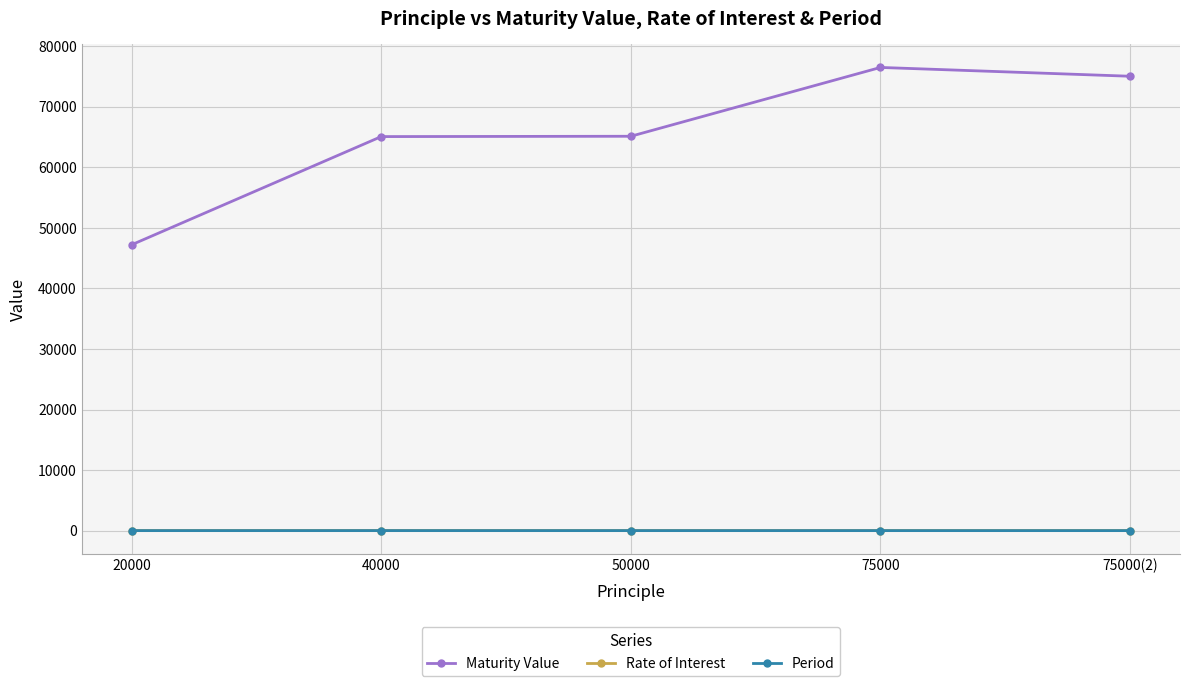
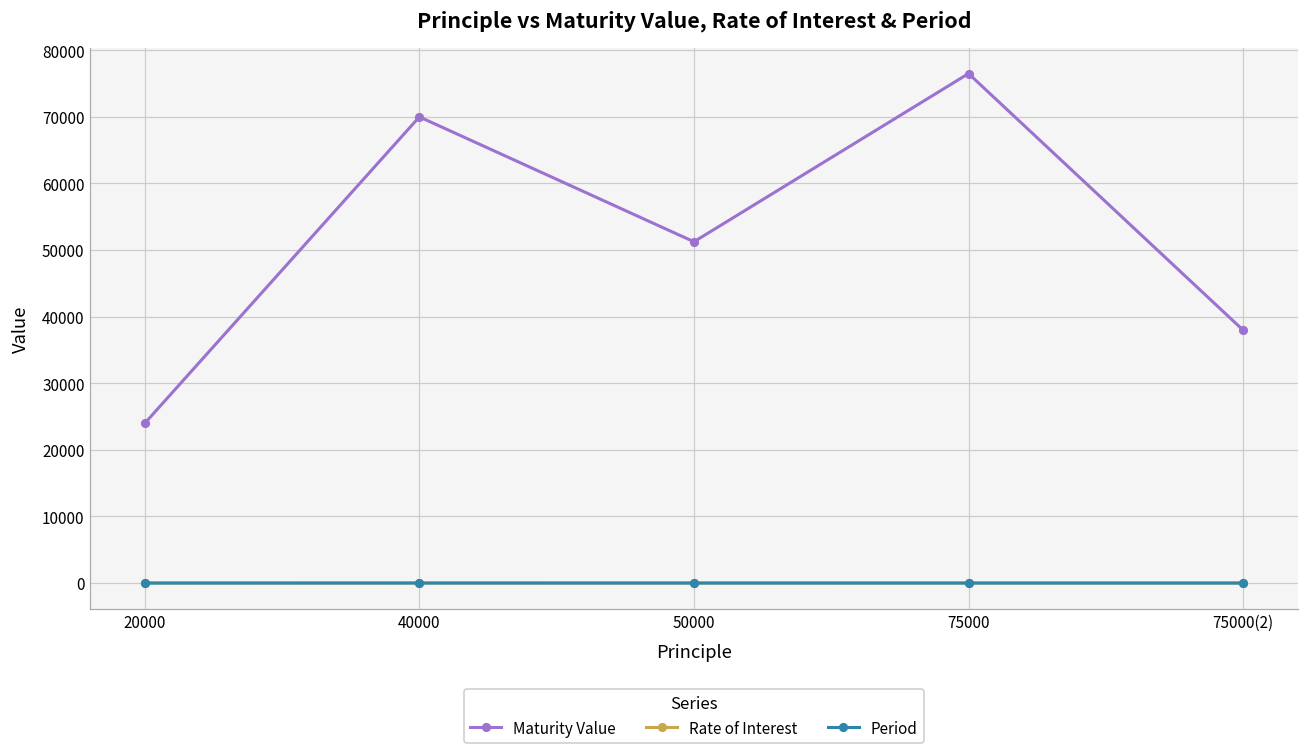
Maturity Value, 20000: 47000 -> 24000
Maturity Value, 40000: 65000 -> 70000
Maturity Value, 50000: 65000 -> 51000
Maturity Value, 75000(2): 75000 -> 38000
